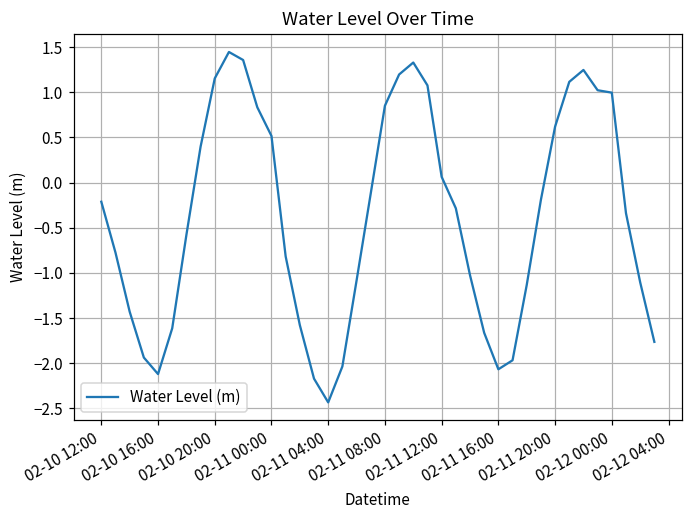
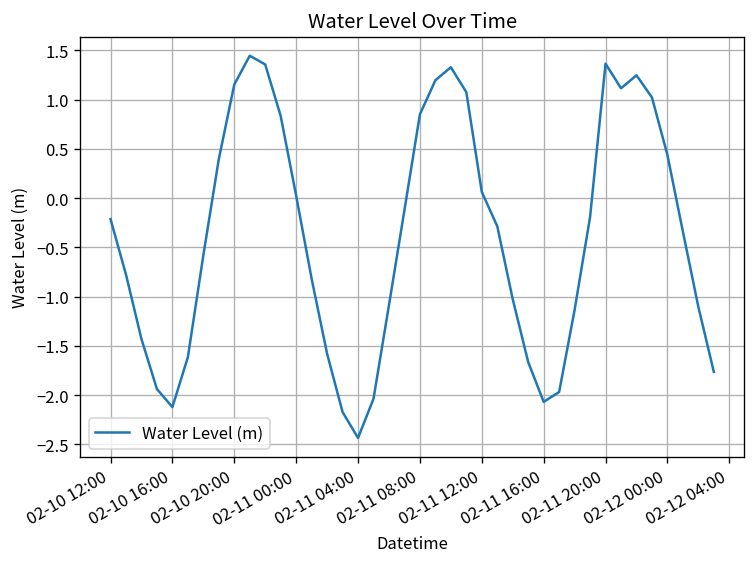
02-11 00:00: 0.5 -> 0.0
02-11 20:00: 0.6 -> 1.4
02-12 00:00: 1.0 -> 0.4
